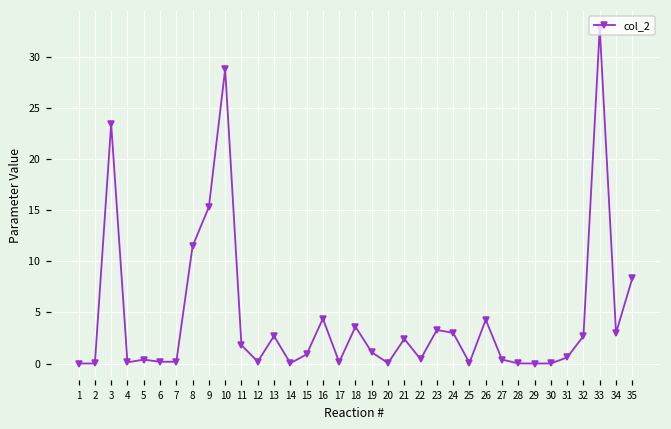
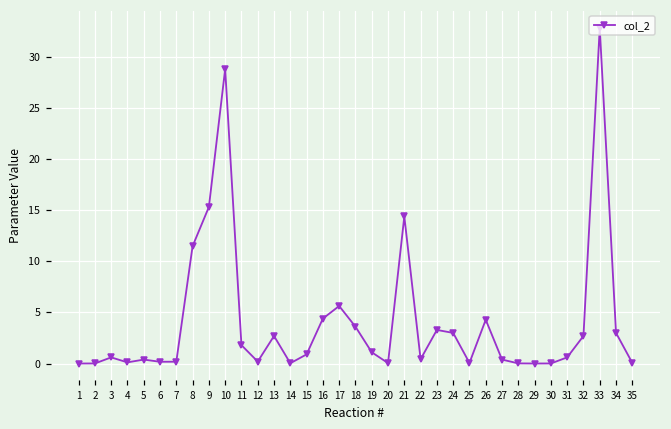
3: 24 -> 1
17: 0 -> 6
21: 2 -> 14
35: 8 -> 0
